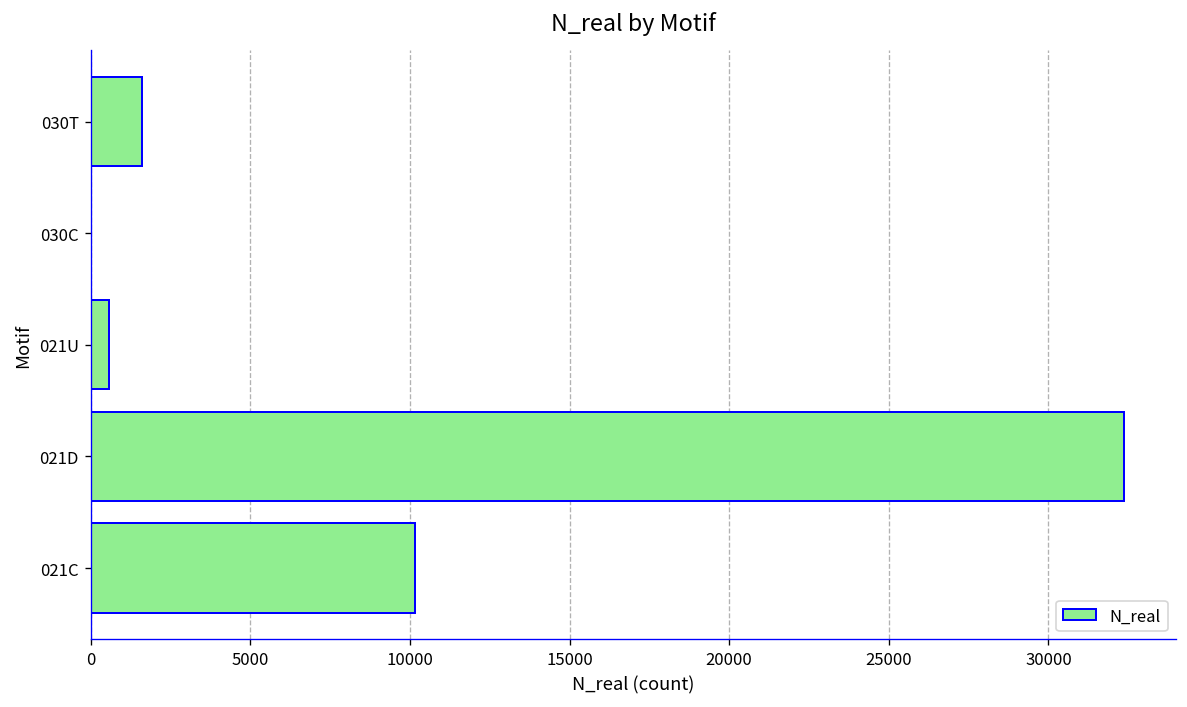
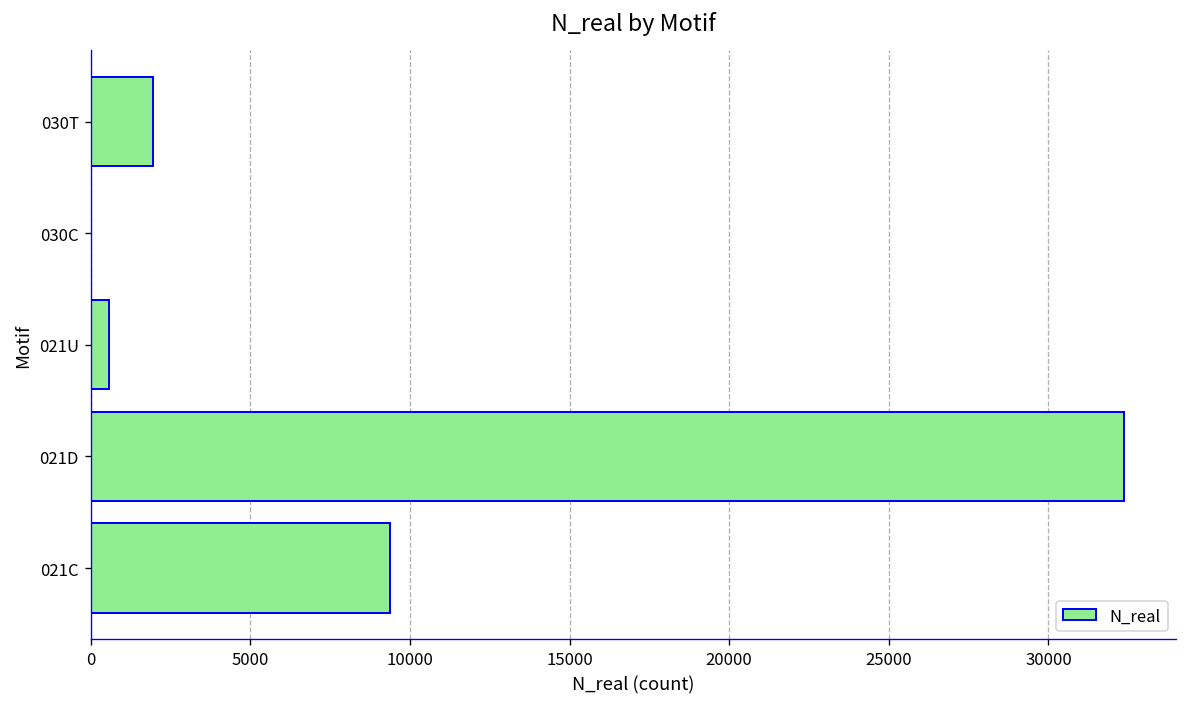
030T: 1600 -> 2000
021C: 10200 -> 9400
